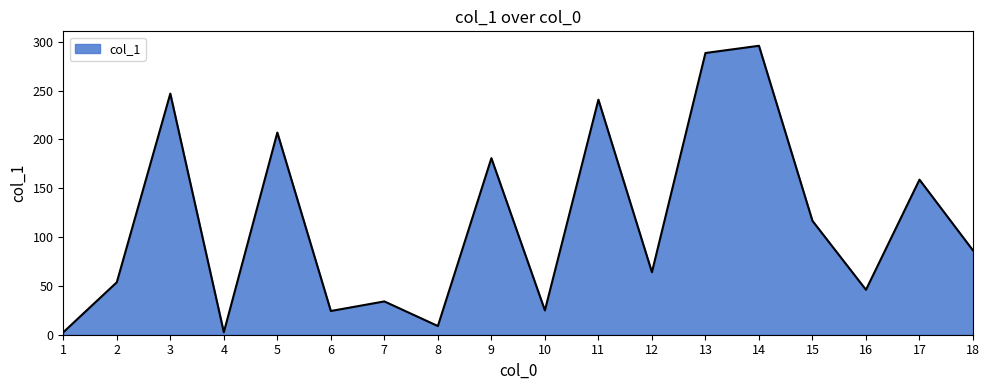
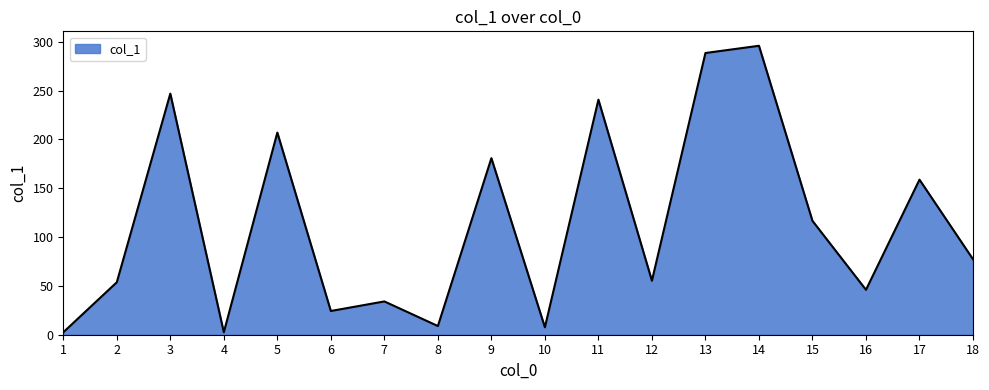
10: 20 -> 10
12: 64 -> 55
18: 90 -> 80
